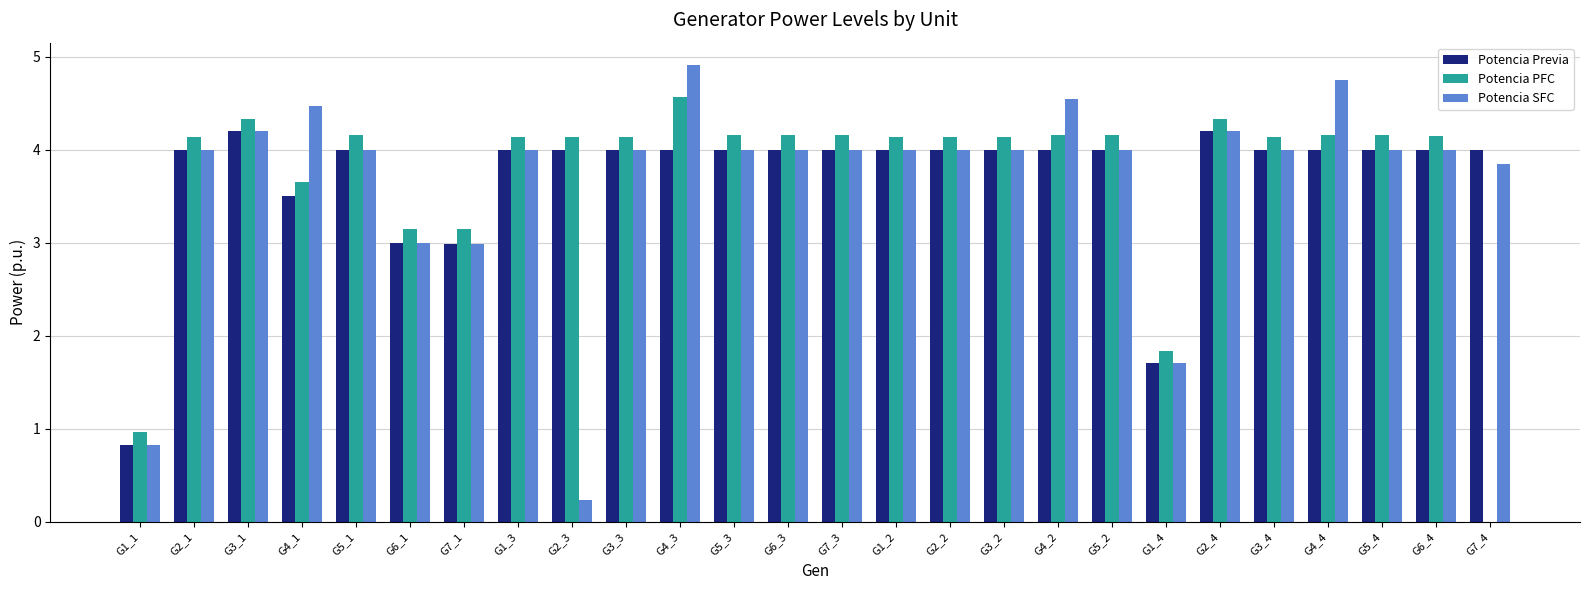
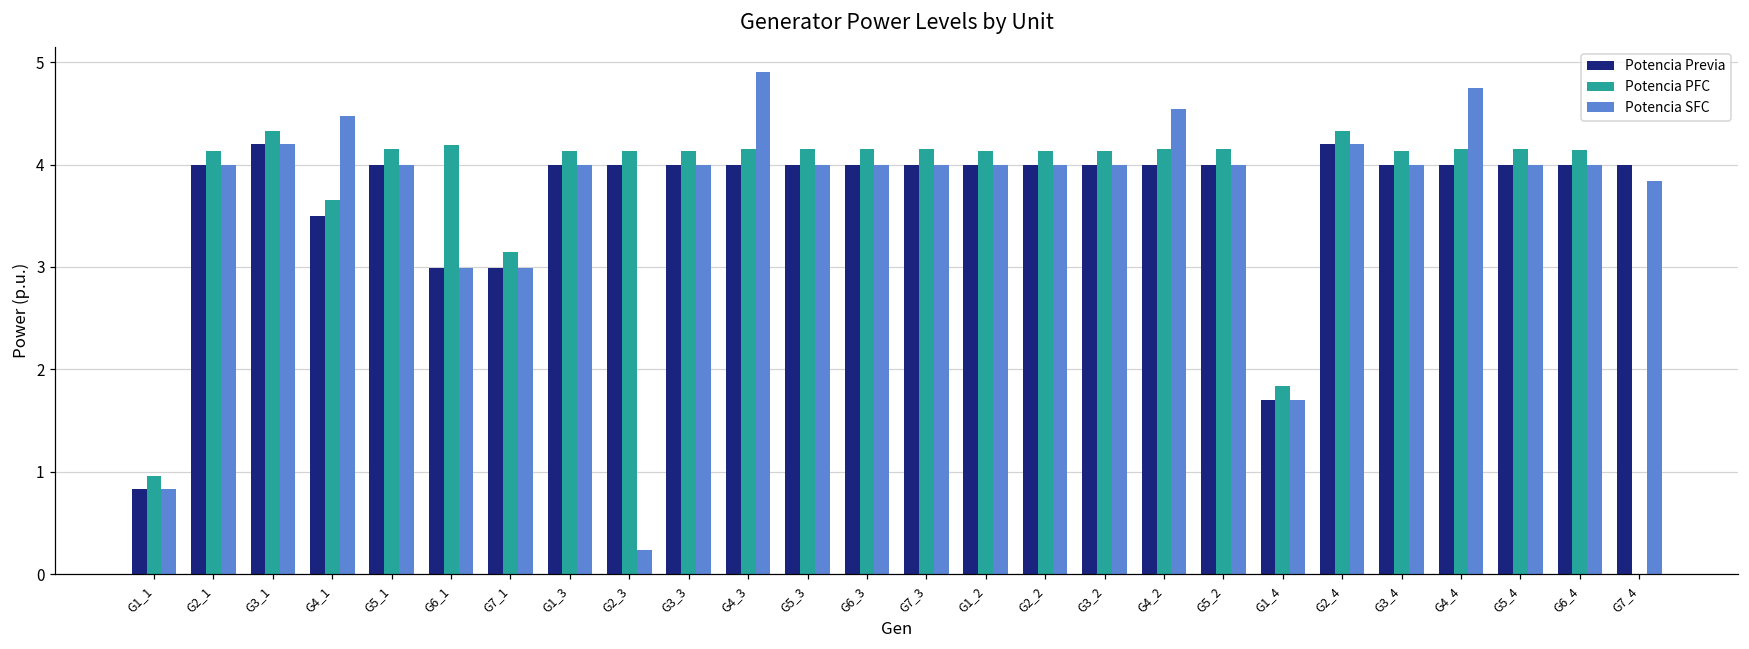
Potencia PFC, G6_1: 3.1 -> 4.2
Potencia PFC, G4_3: 4.6 -> 4.2
